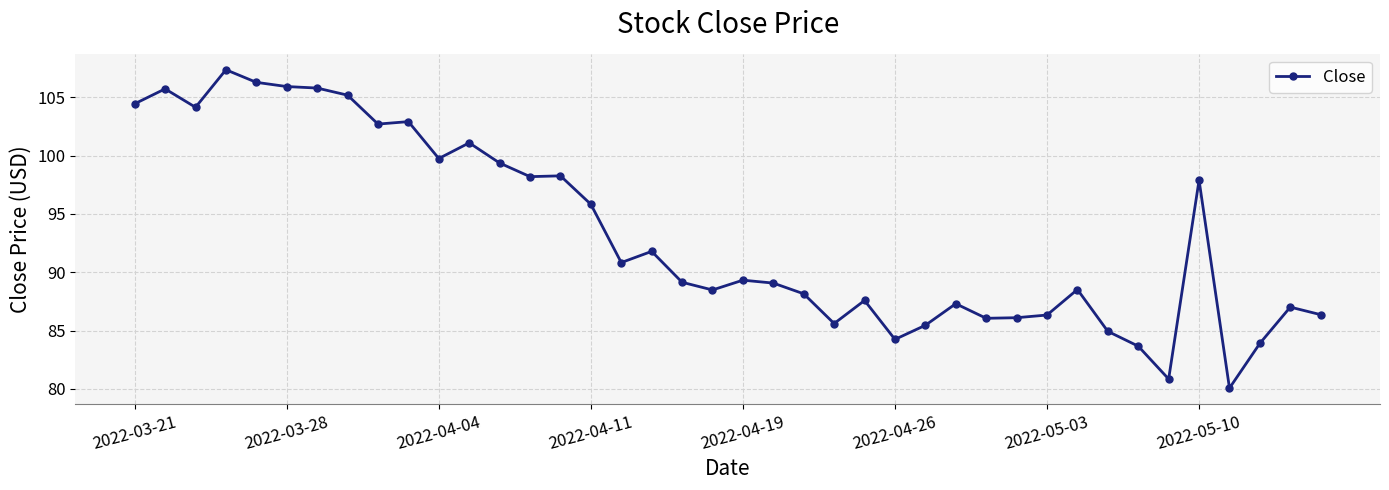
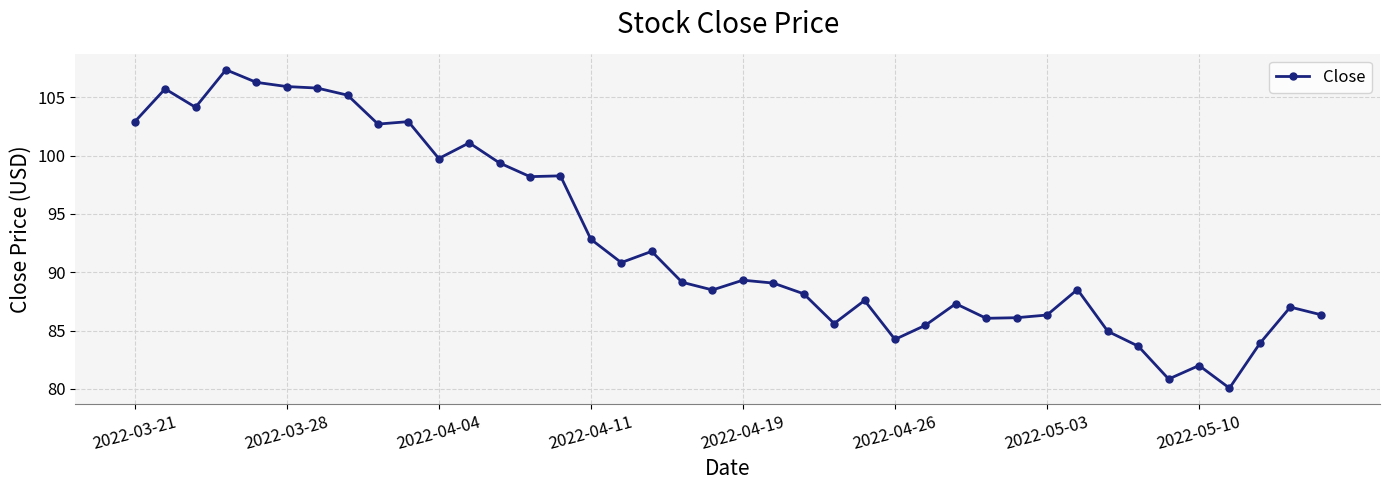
2022-03-21: 104.4 -> 102.9
2022-04-11: 95.8 -> 92.8
2022-05-10: 97.9 -> 82.0
